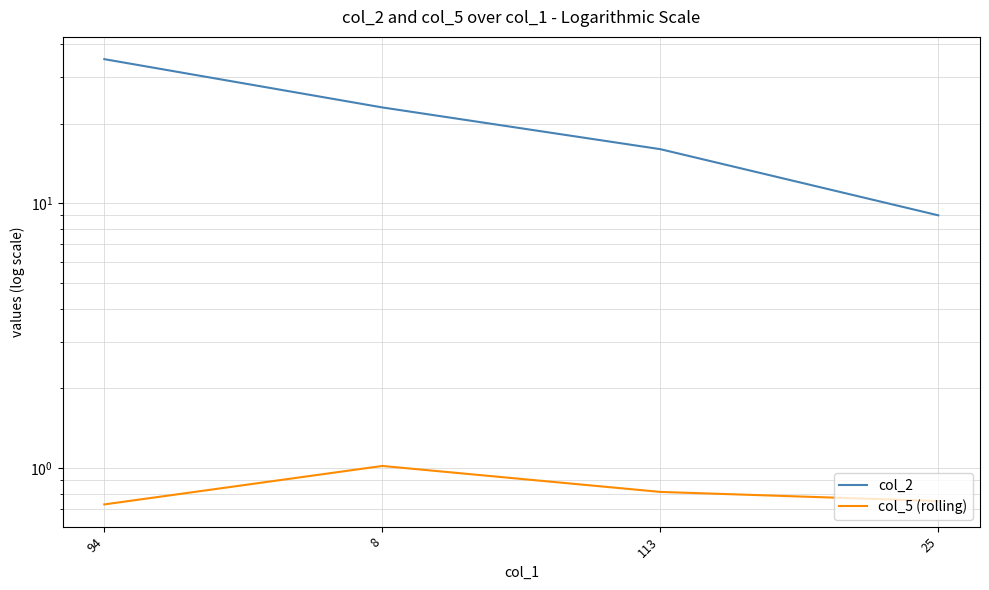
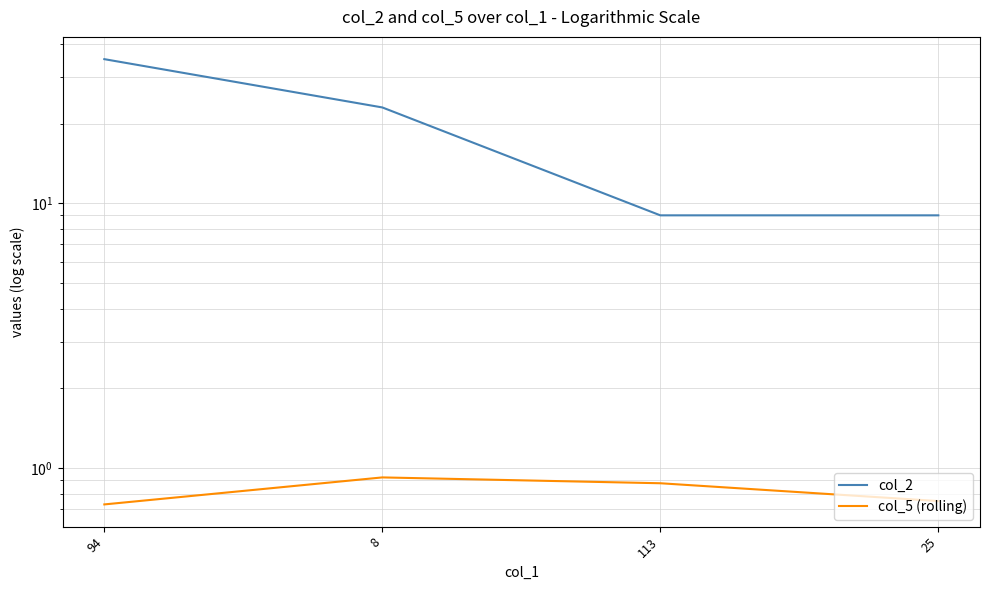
col_5 (rolling), 8: 1.02 -> 0.92
col_2, 113: 16 -> 9
col_5 (rolling), 113: 0.81 -> 0.88
